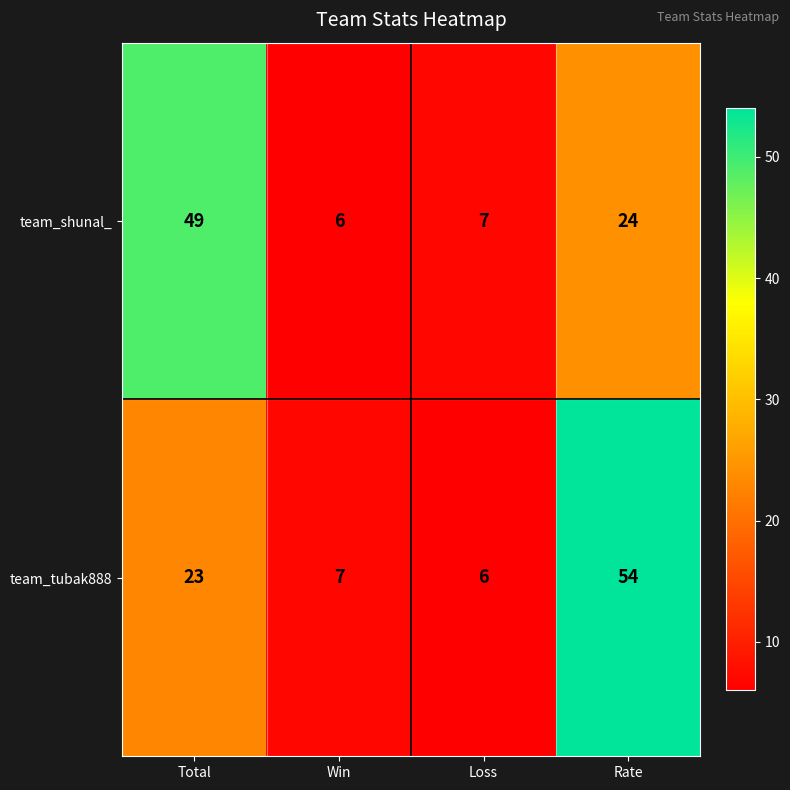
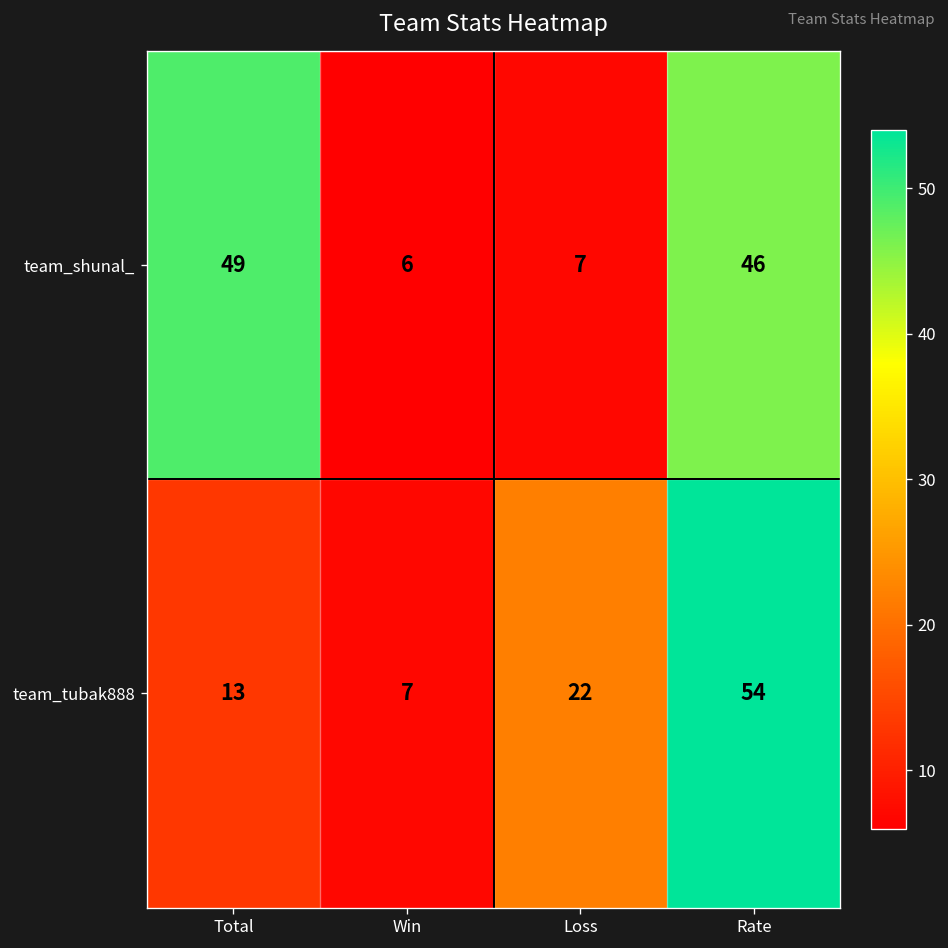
team_shunal_, Rate: 24 -> 46
team_tubak888, Total: 23 -> 13
team_tubak888, Loss: 6 -> 22
